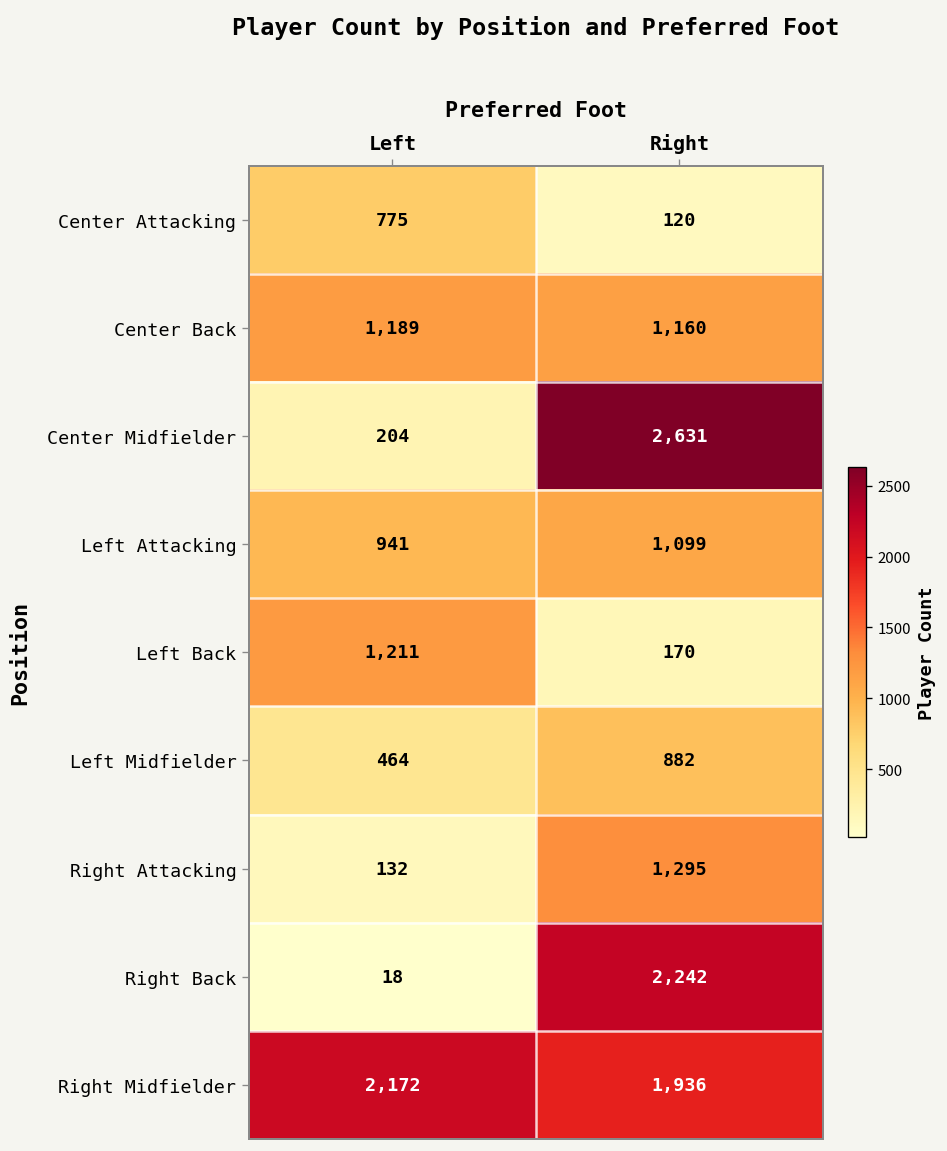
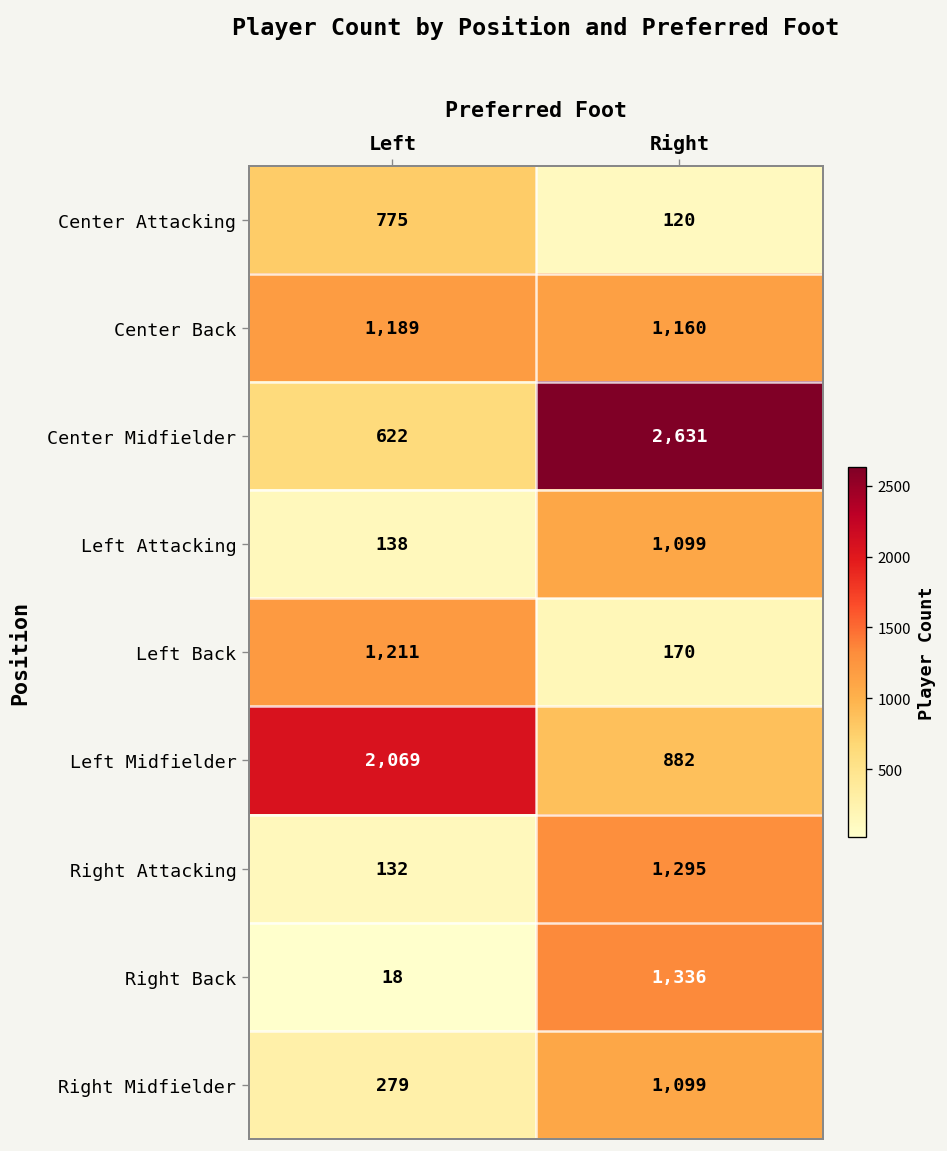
Center Midfielder, Left: 204 -> 622
Left Attacking, Left: 941 -> 138
Left Midfielder, Left: 464 -> 2,069
Right Back, Right: 2,242 -> 1,336
Right Midfielder, Left: 2,172 -> 279
Right Midfielder, Right: 1,936 -> 1,099
